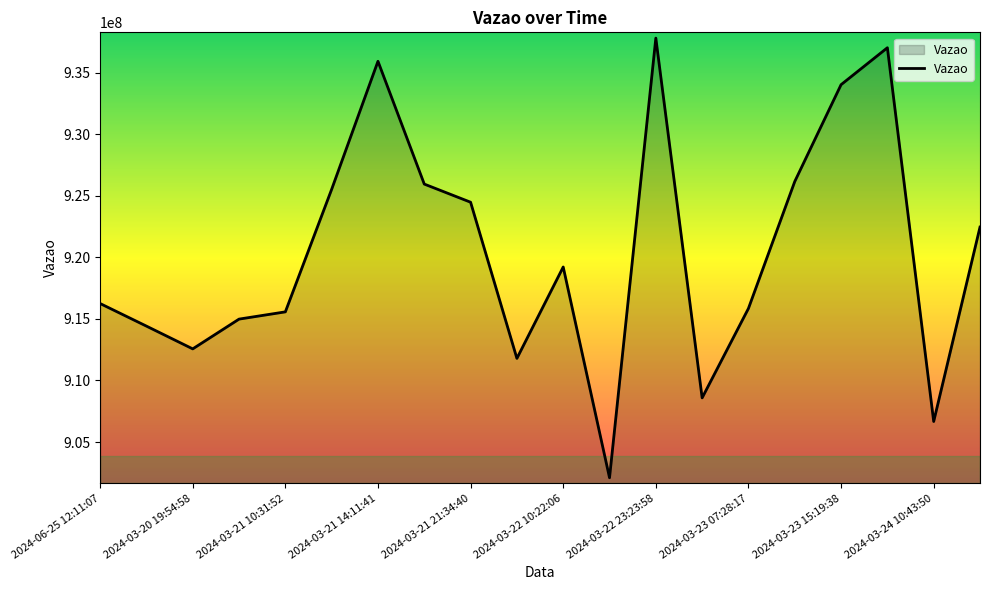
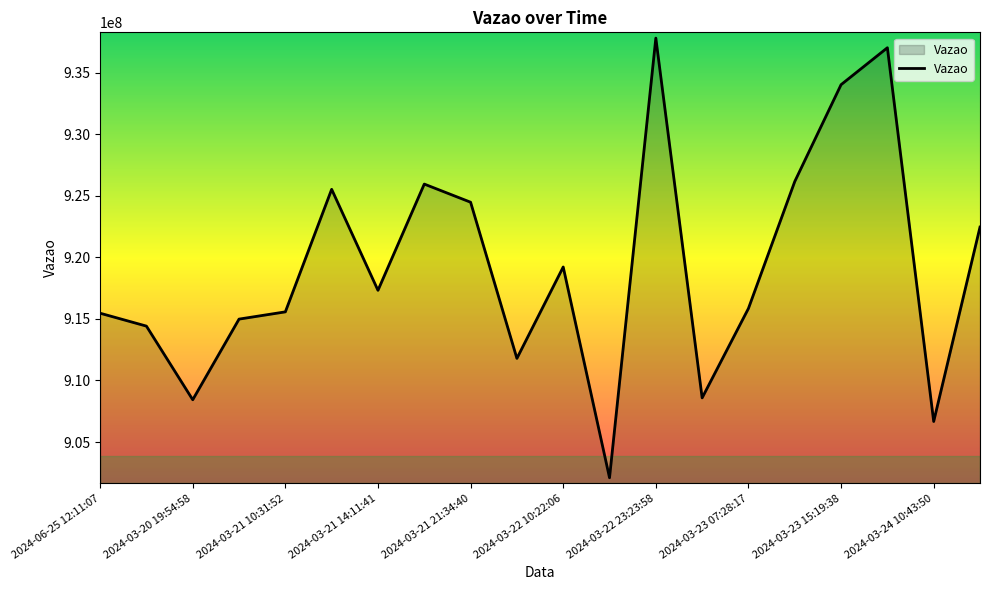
2024-06-25 12:11:07: 916200000 -> 915500000
2024-03-20 19:54:58: 912600000 -> 908400000
2024-03-21 14:11:41: 935900000 -> 917300000
